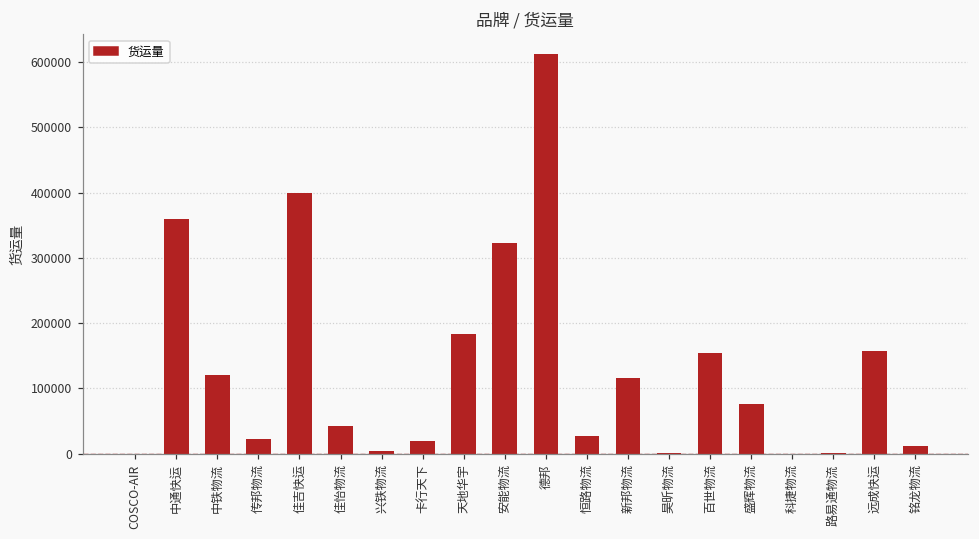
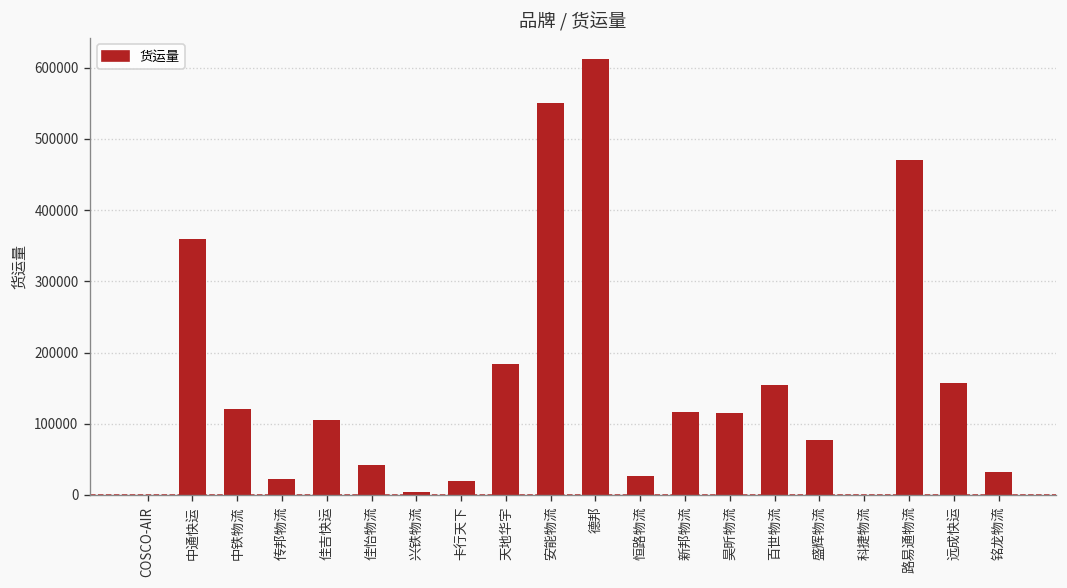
佳吉快运: 400000 -> 110000
安能物流: 320000 -> 550000
昊昕物流: 0 -> 120000
路易通物流: 0 -> 470000
铭龙物流: 10000 -> 30000
